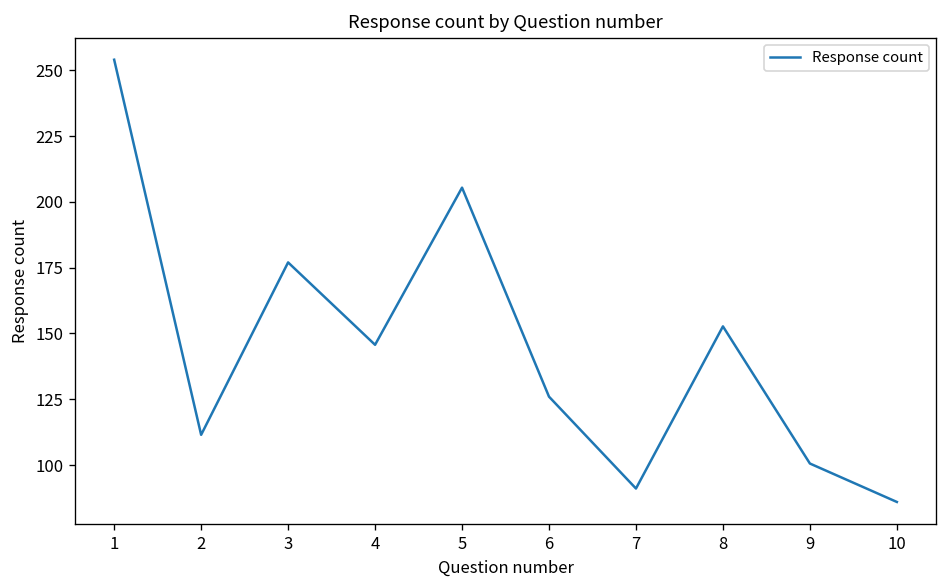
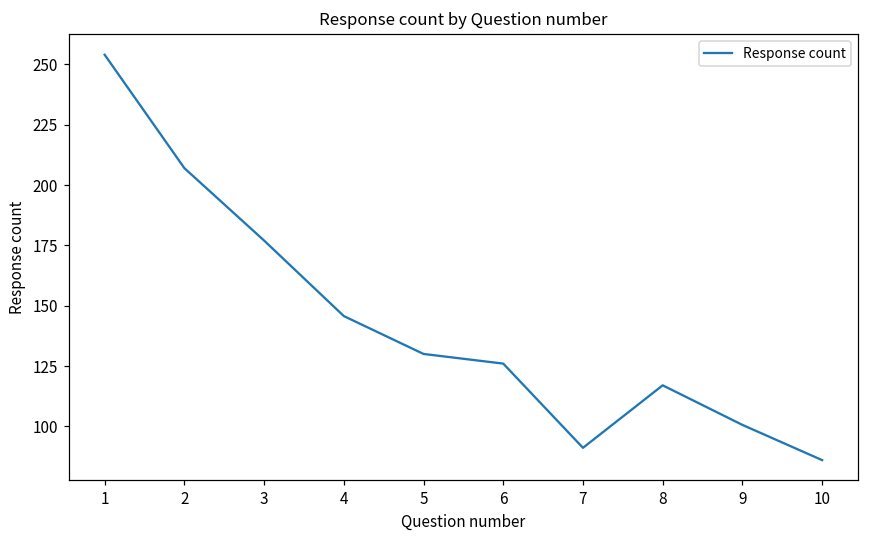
2: 112 -> 207
5: 205 -> 130
8: 153 -> 117
